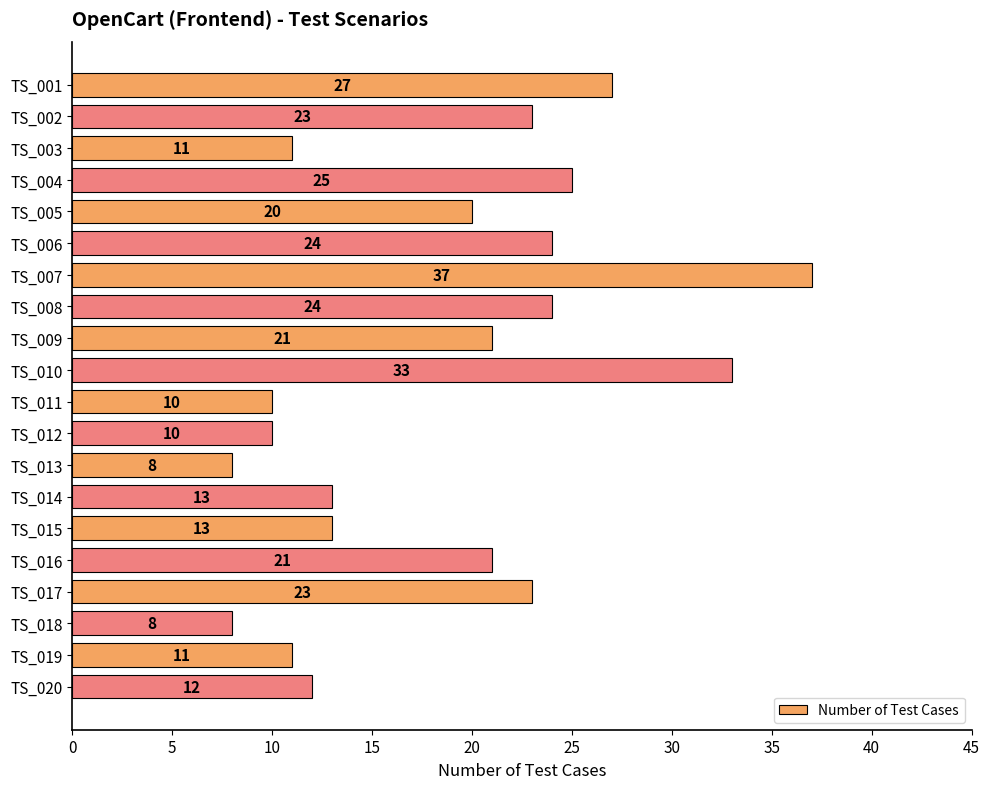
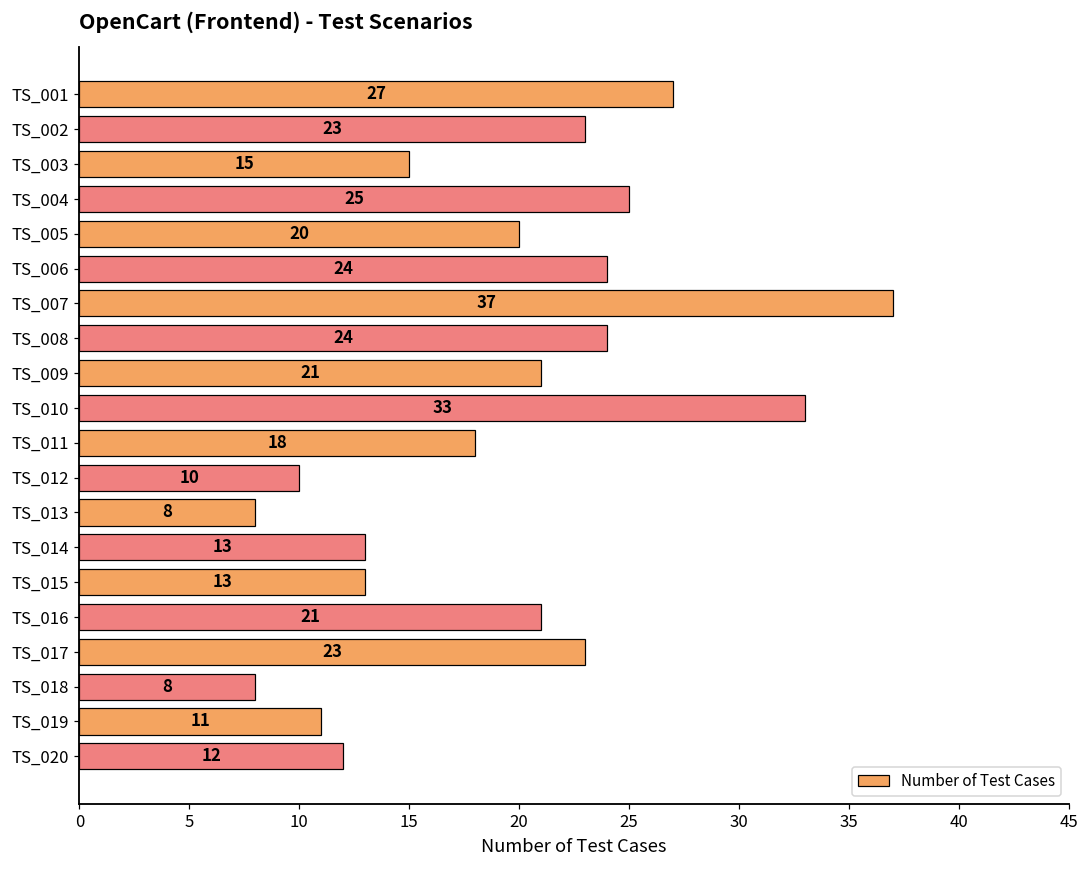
TS_003: 11 -> 15
TS_011: 10 -> 18
